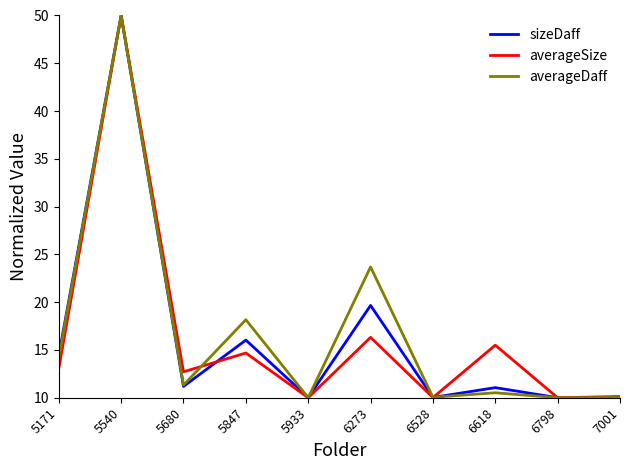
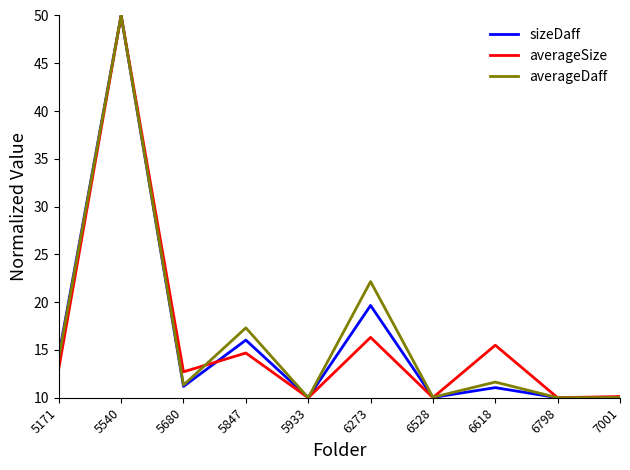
averageDaff, 5847: 18 -> 17
averageDaff, 6273: 24 -> 22
averageDaff, 6618: 11 -> 12
